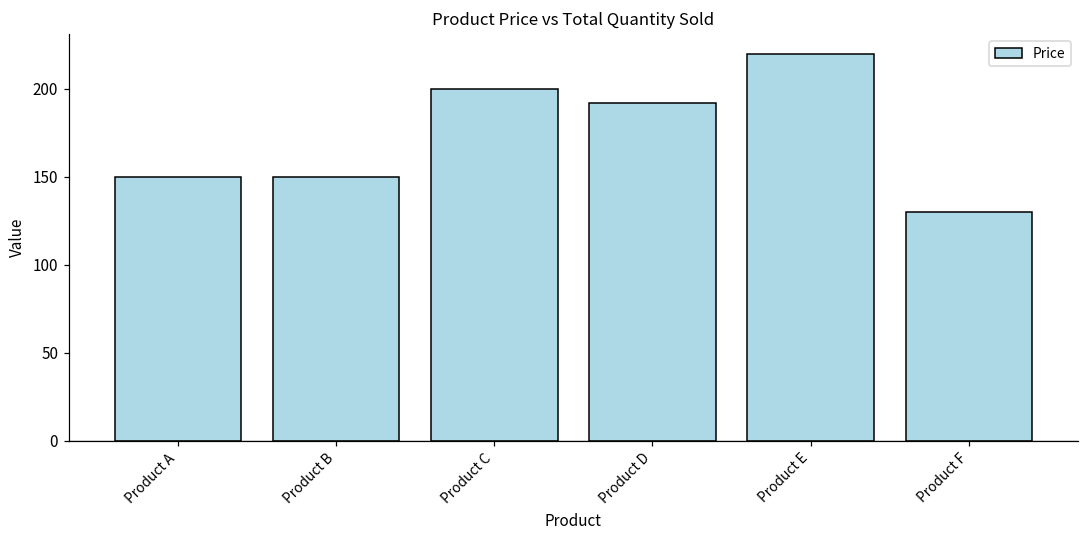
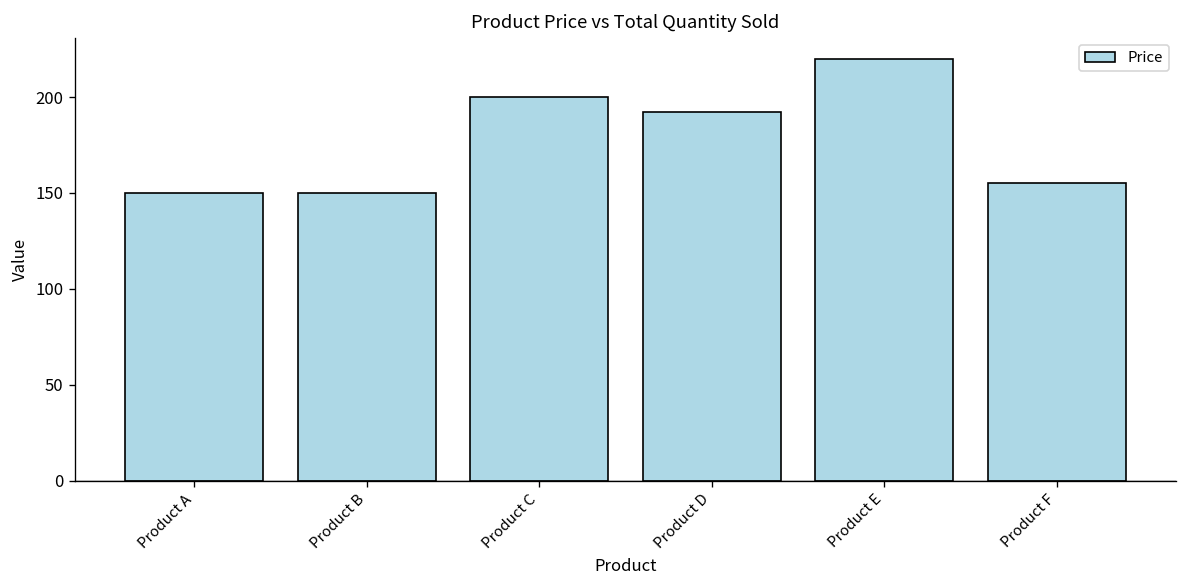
Product F: 130 -> 155
